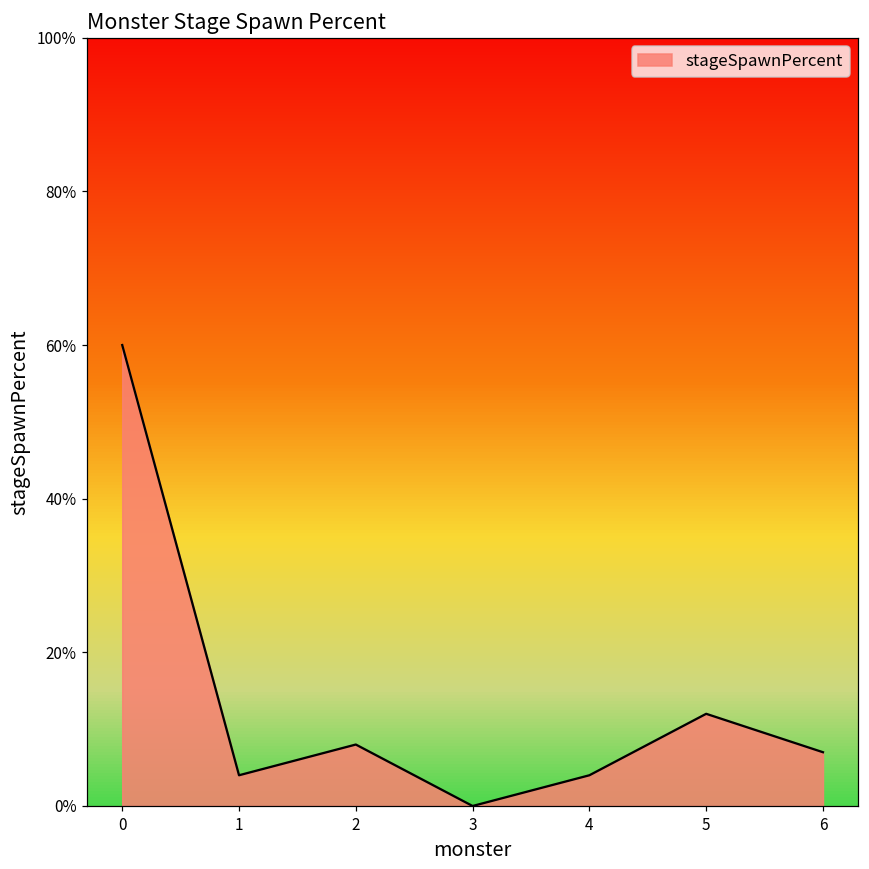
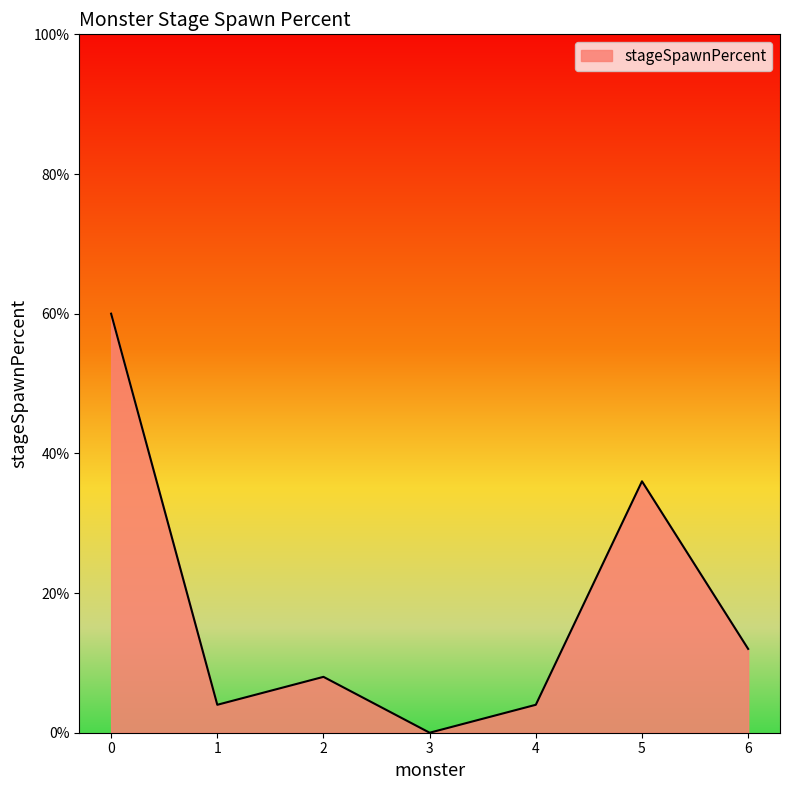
5: 12% -> 36%
6: 7% -> 12%
